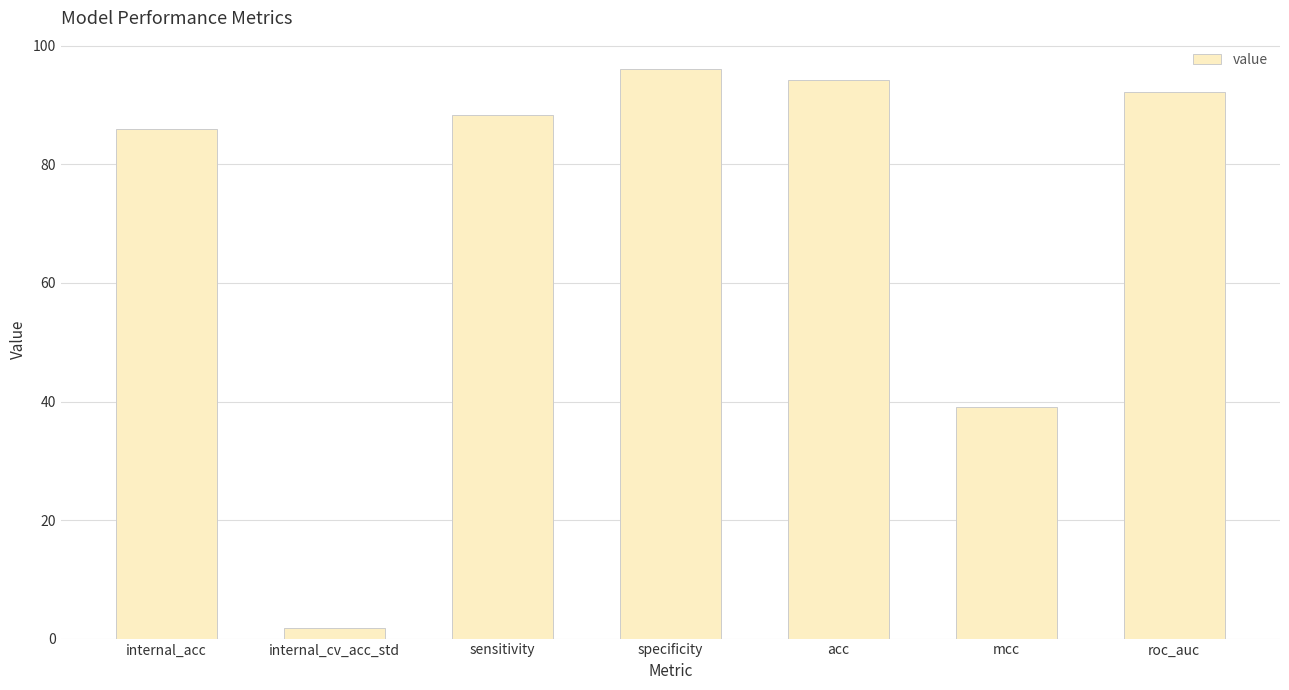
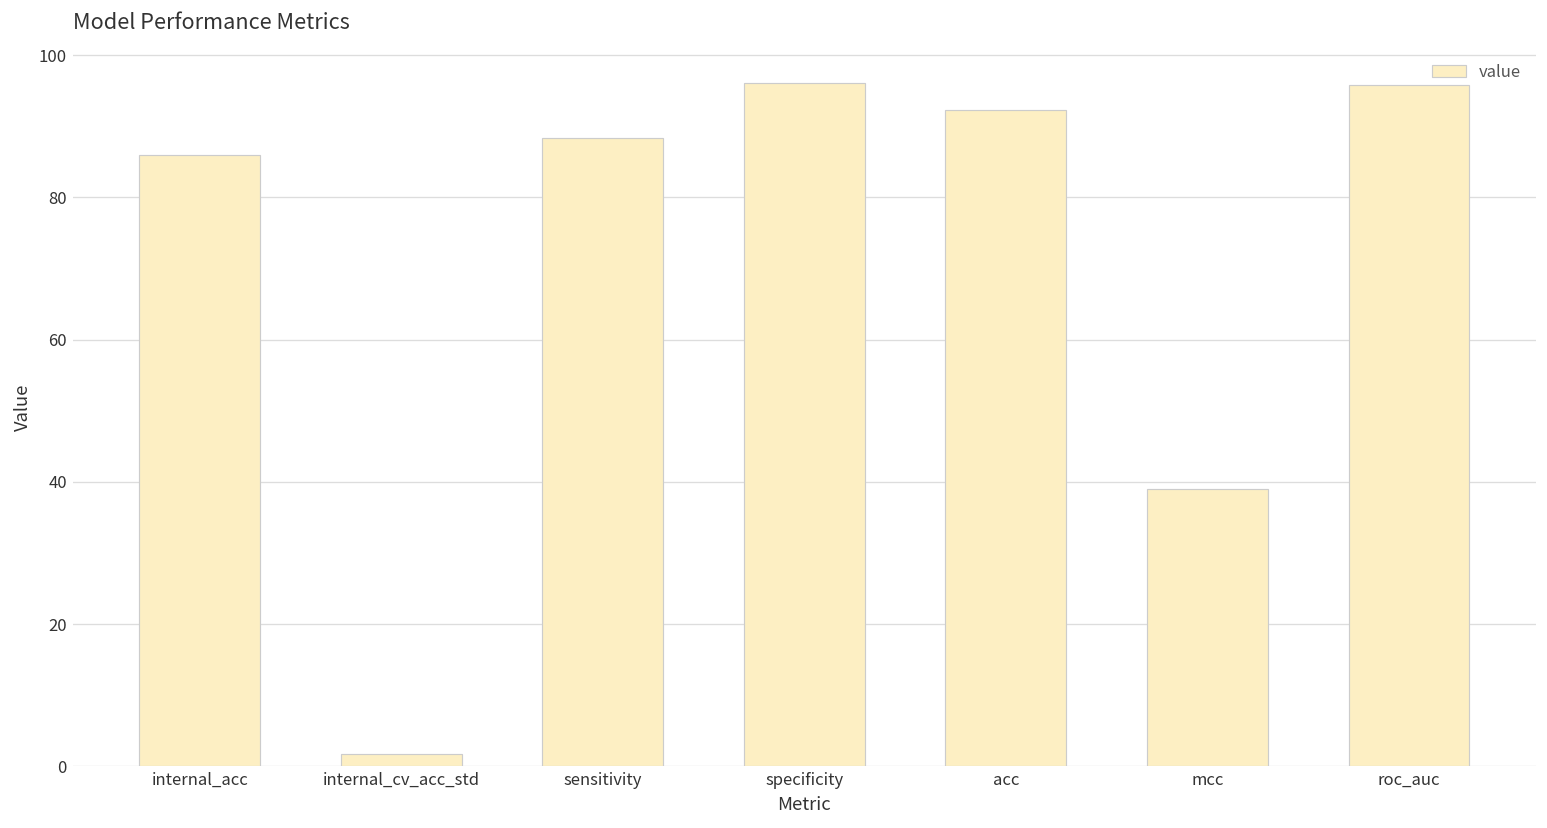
acc: 94 -> 92
roc_auc: 92 -> 96
